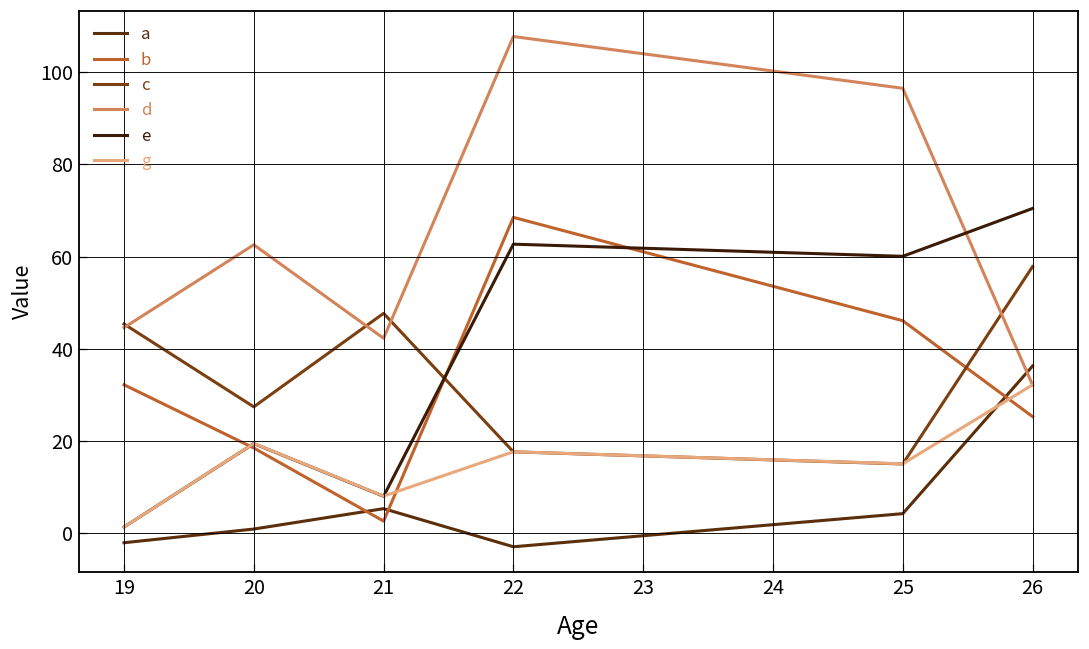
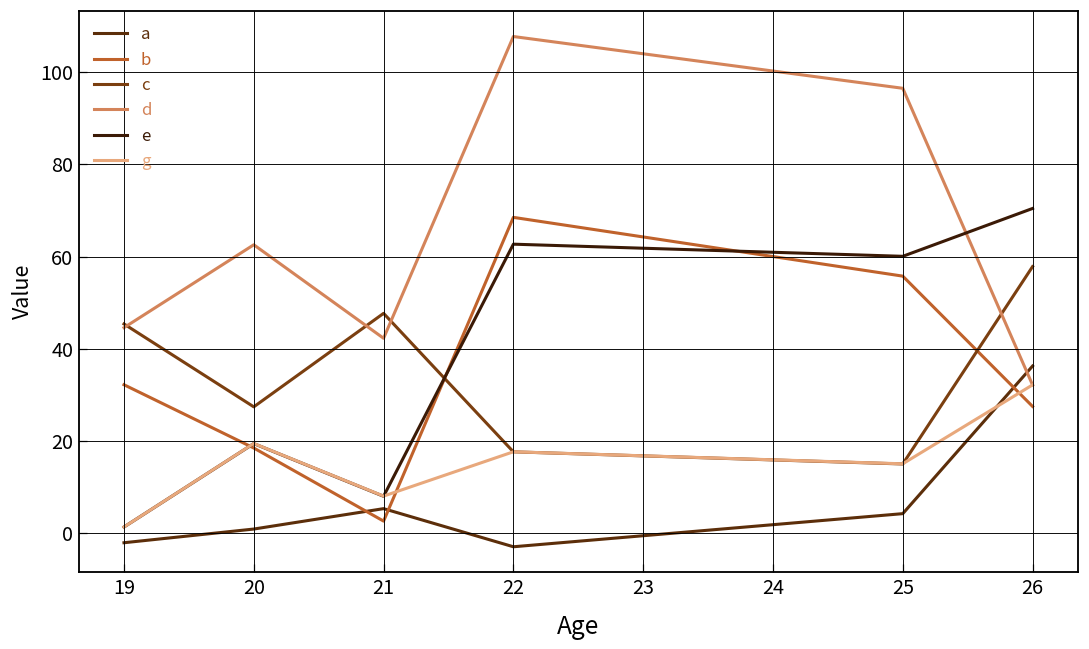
b, 25: 46 -> 56
b, 26: 25 -> 28
